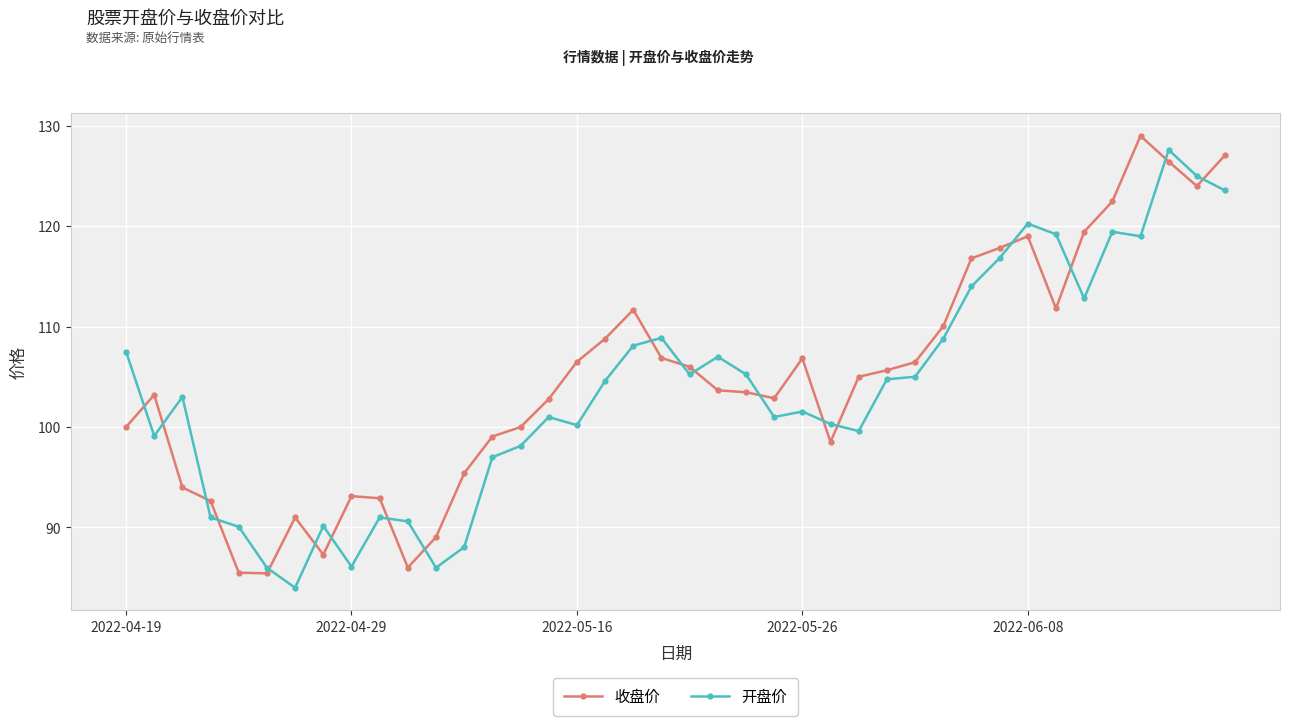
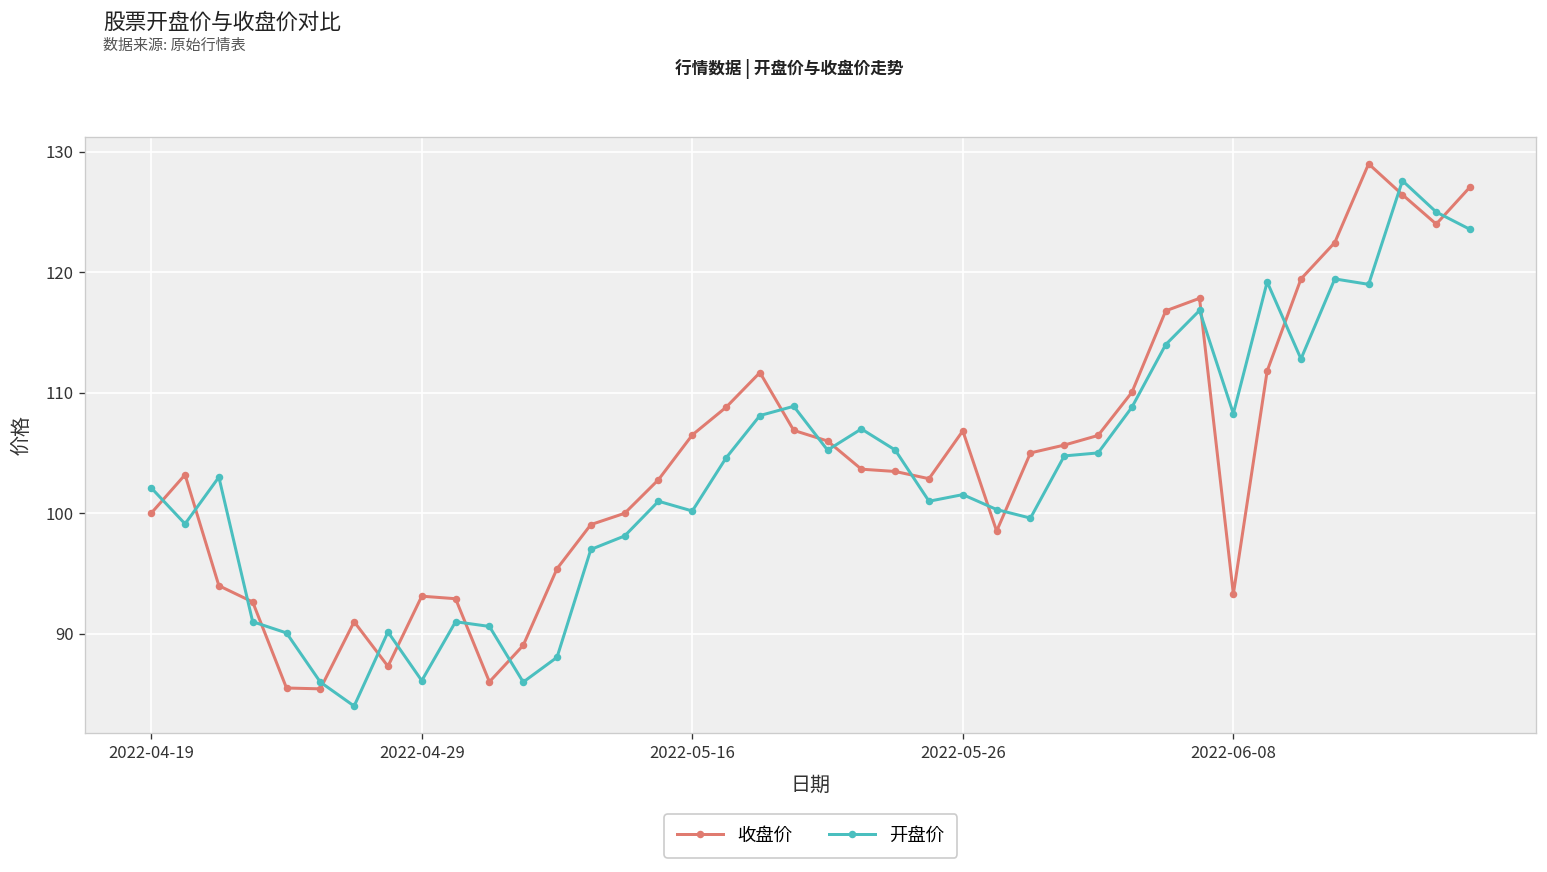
开盘价, 2022-04-19: 107.5 -> 102.1
收盘价, 2022-06-08: 119.0 -> 93.3
开盘价, 2022-06-08: 120.3 -> 108.3
